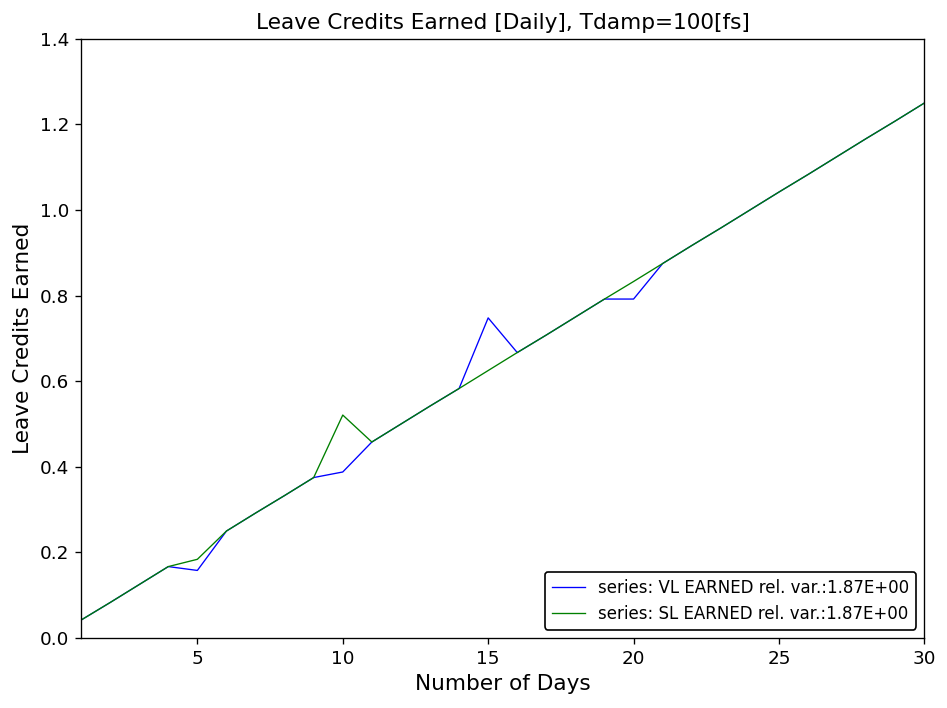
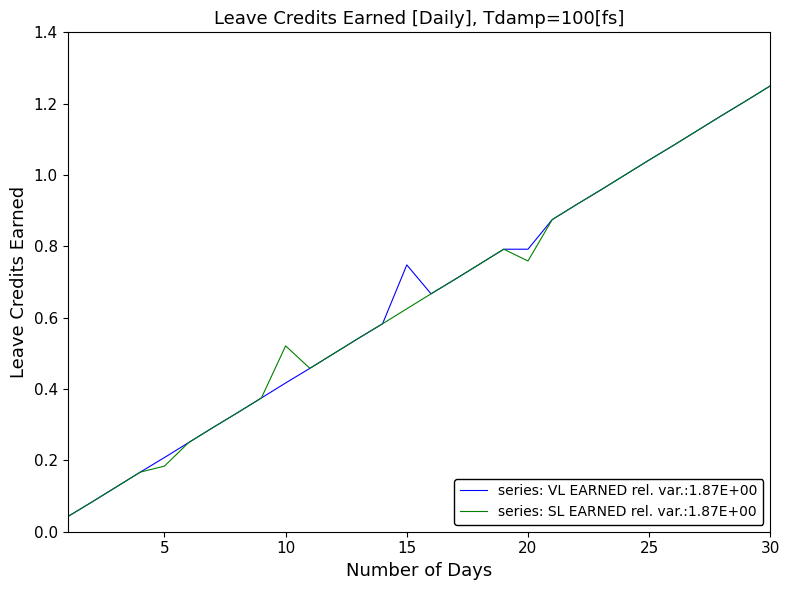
series: VL EARNED rel. var.:1.87E+00, 5: 0.16 -> 0.21
series: VL EARNED rel. var.:1.87E+00, 10: 0.39 -> 0.42
series: SL EARNED rel. var.:1.87E+00, 20: 0.83 -> 0.76
